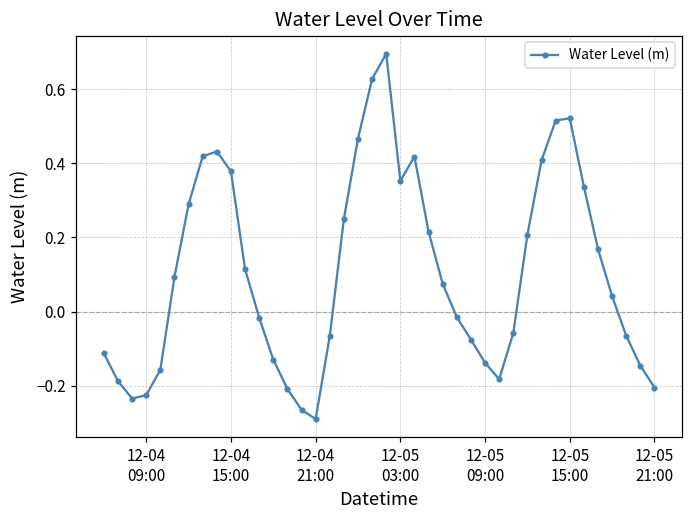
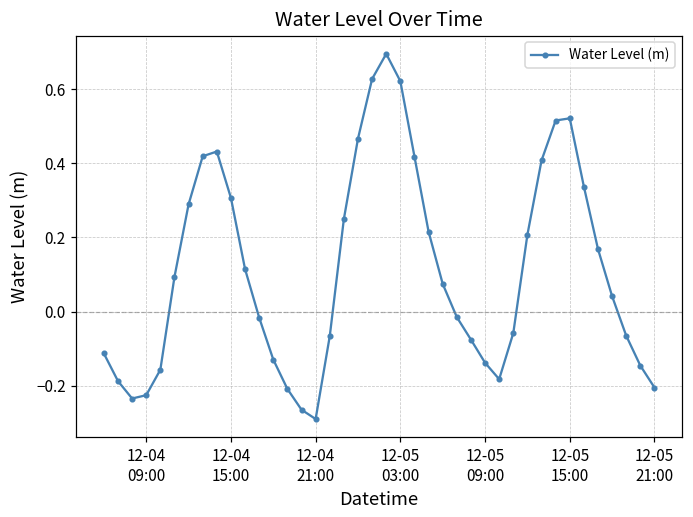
12-04 15:00: 0.38 -> 0.31
12-05 03:00: 0.35 -> 0.62
